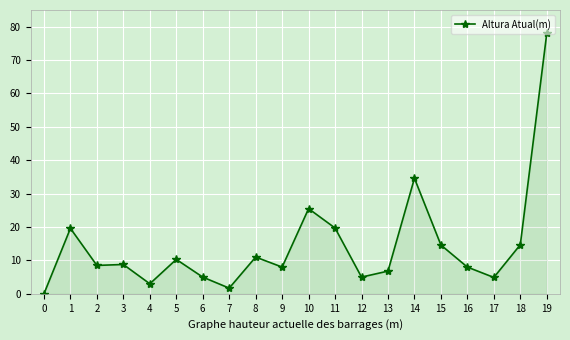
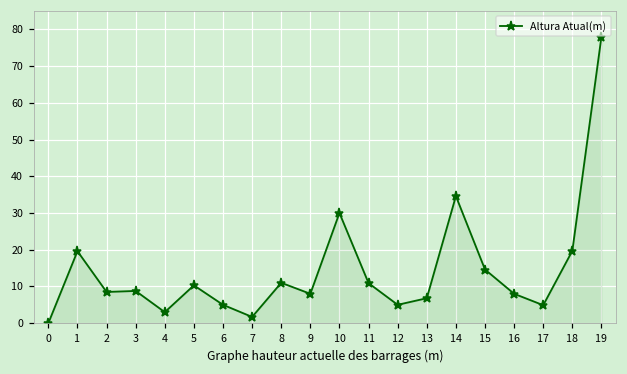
10: 26 -> 30
11: 20 -> 11
18: 15 -> 20
